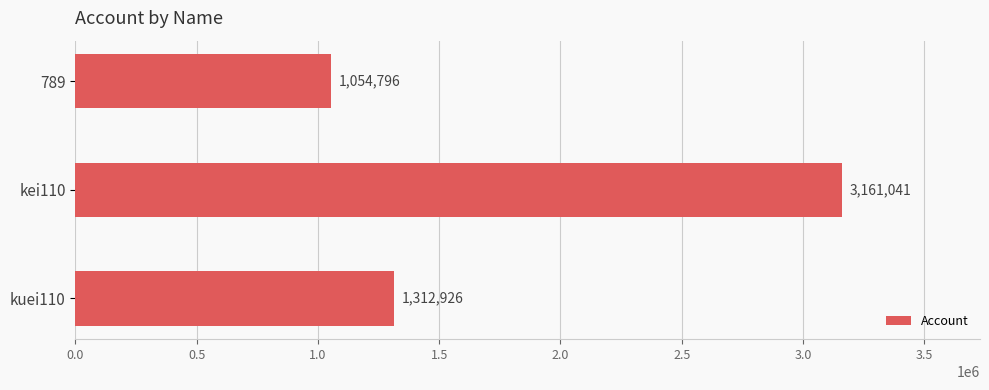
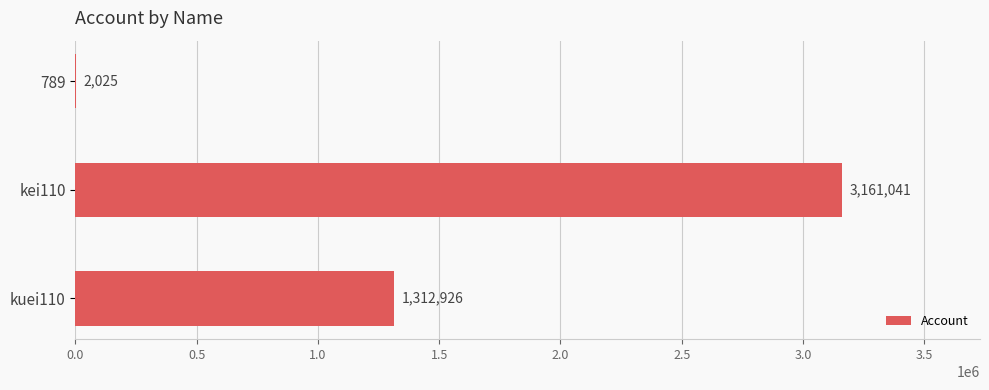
789: 1,054,796 -> 2,025
